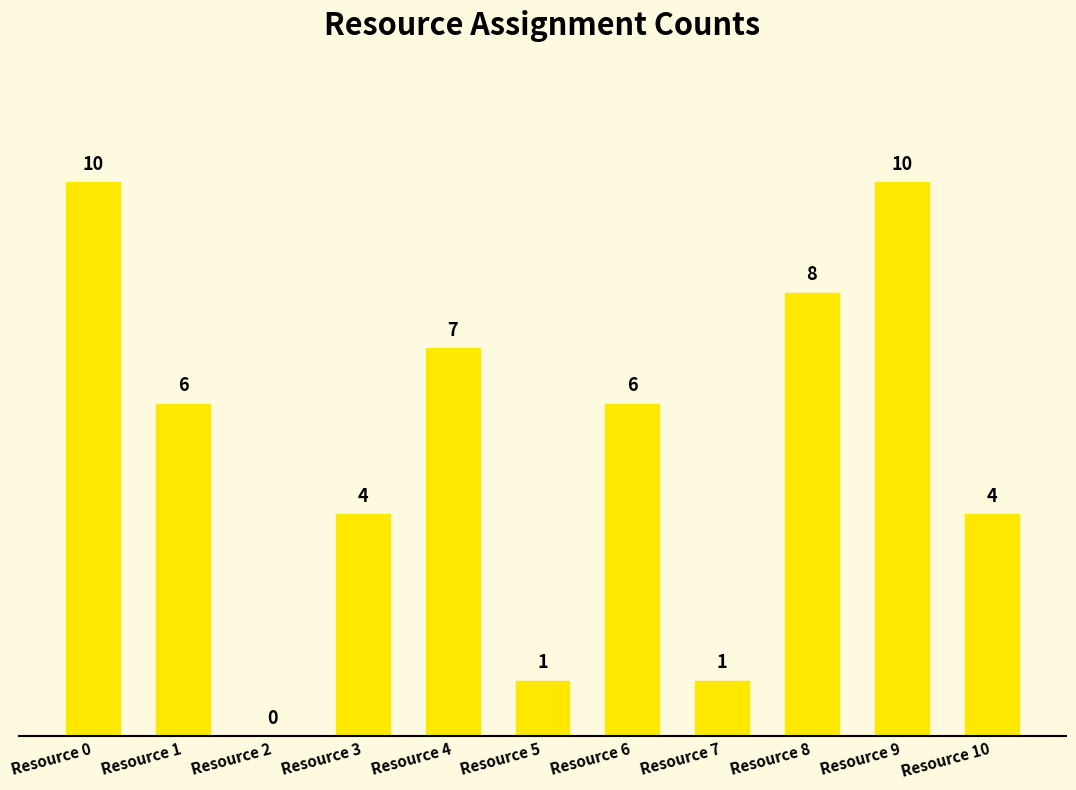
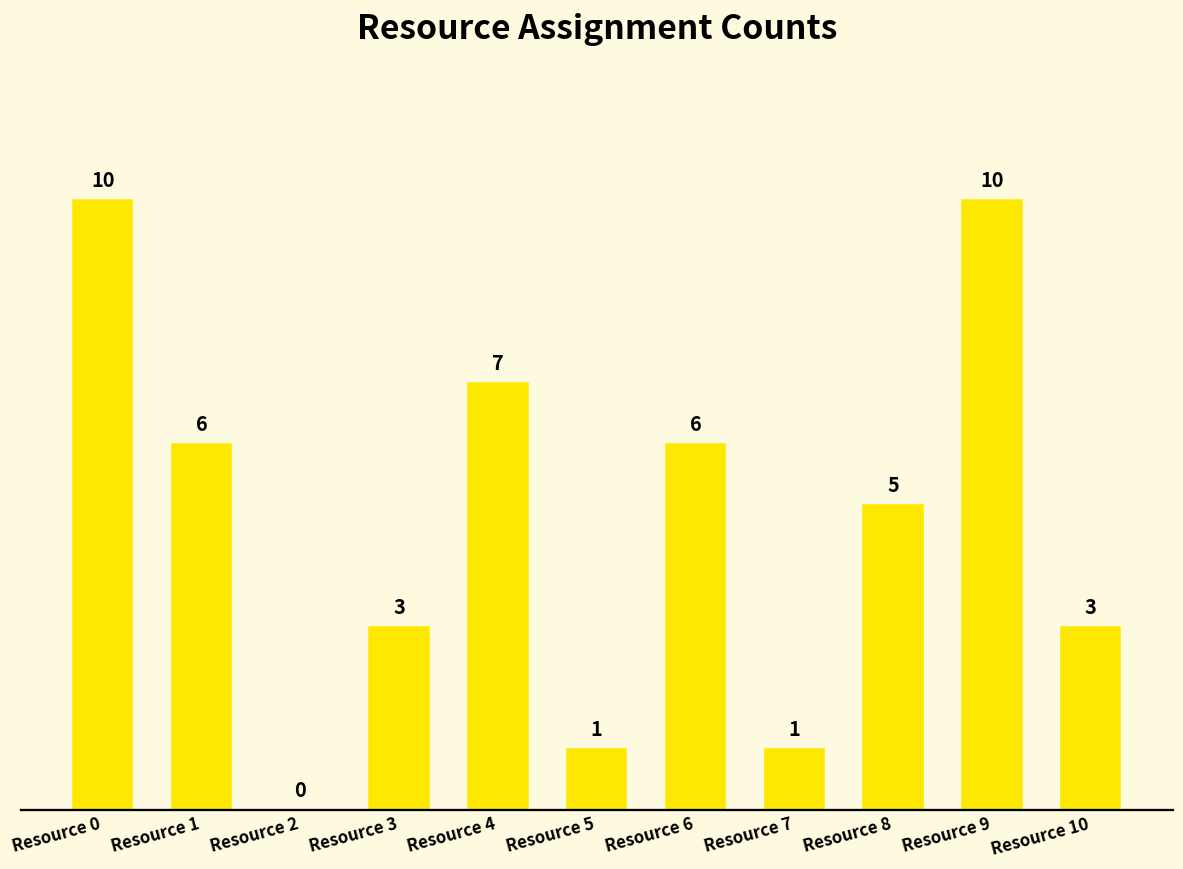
Resource 3: 4 -> 3
Resource 8: 8 -> 5
Resource 10: 4 -> 3
